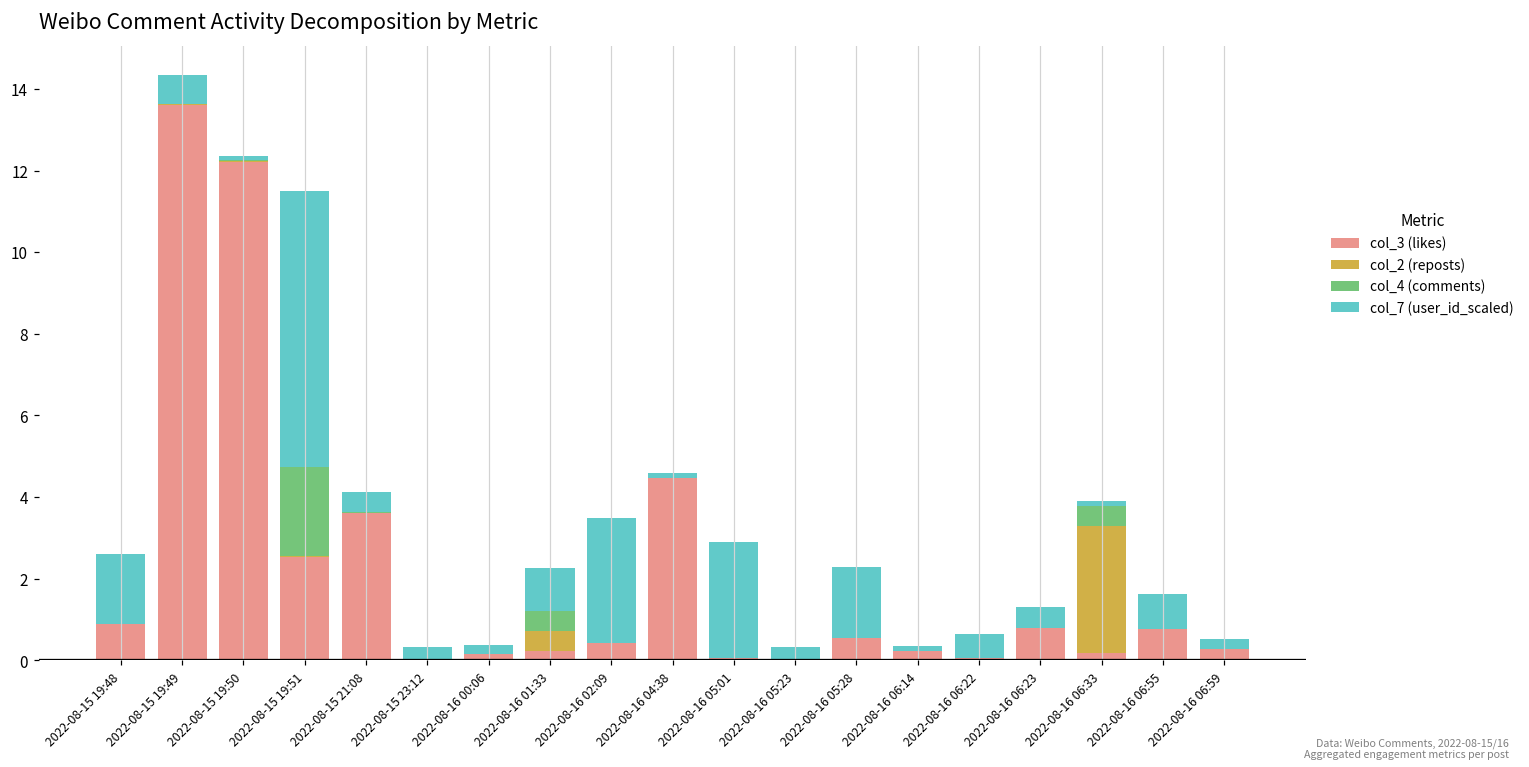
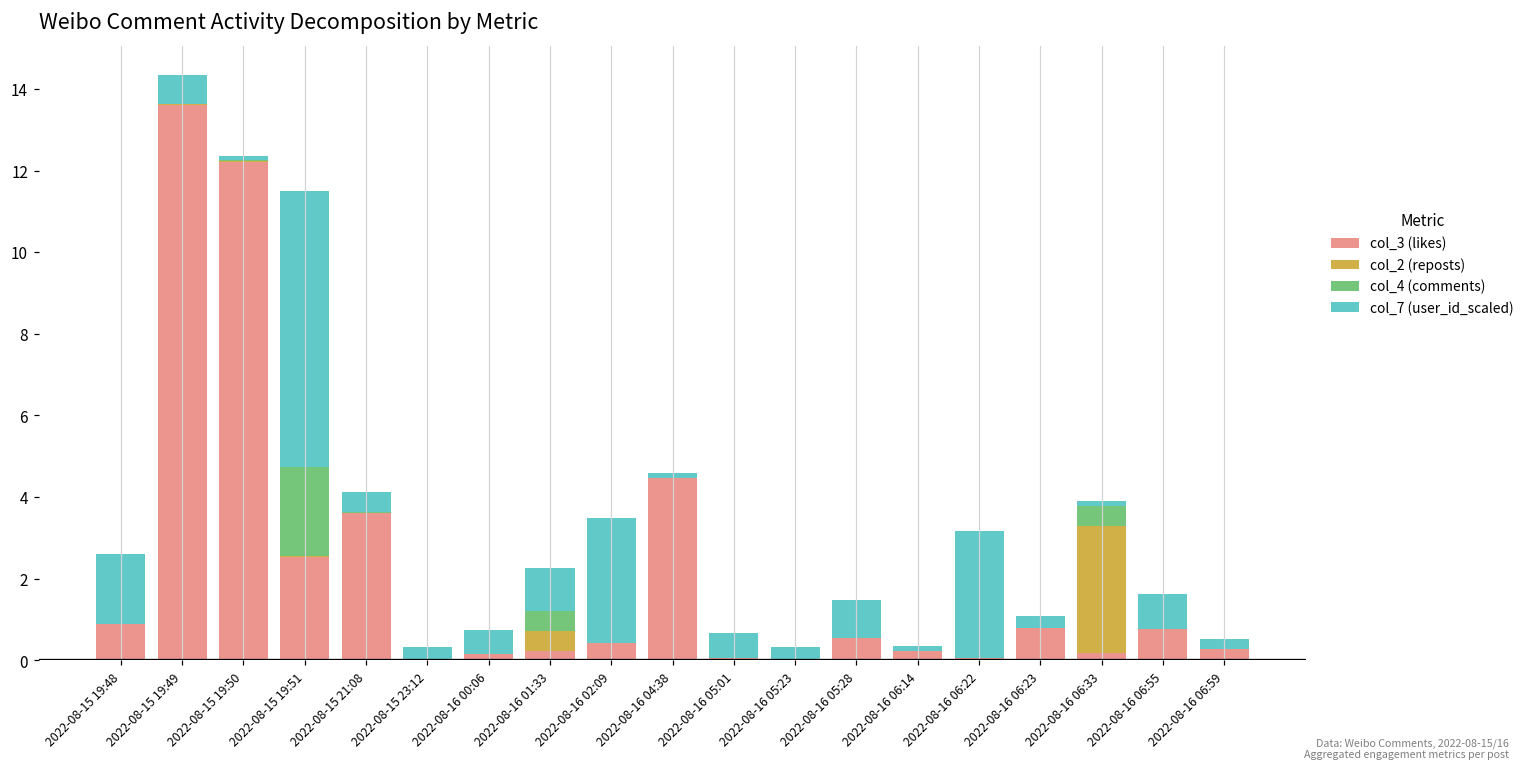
col_7 (user_id_scaled), 2022-08-16 00:06: 0.2 -> 0.6
col_7 (user_id_scaled), 2022-08-16 05:01: 2.8 -> 0.6
col_7 (user_id_scaled), 2022-08-16 05:28: 1.7 -> 0.9
col_7 (user_id_scaled), 2022-08-16 06:22: 0.6 -> 3.1
col_7 (user_id_scaled), 2022-08-16 06:23: 0.5 -> 0.3
